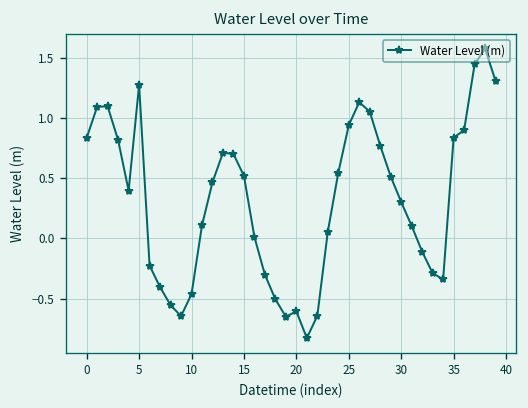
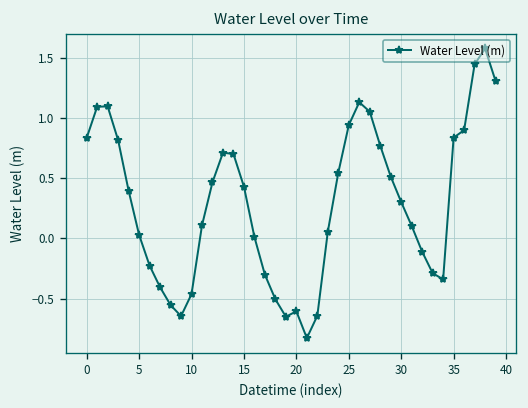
5: 1.27 -> 0.03
15: 0.52 -> 0.43
